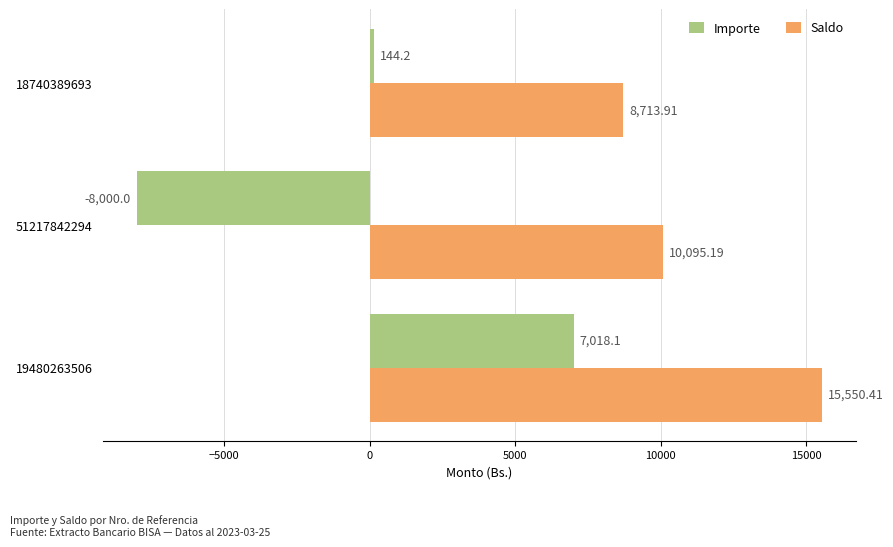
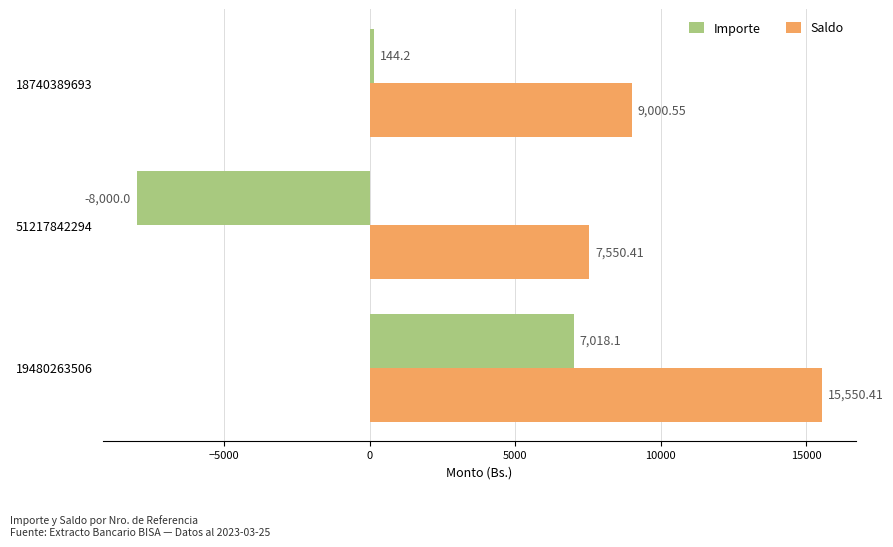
Saldo, 18740389693: 8,713.91 -> 9,000.55
Saldo, 51217842294: 10,095.19 -> 7,550.41
